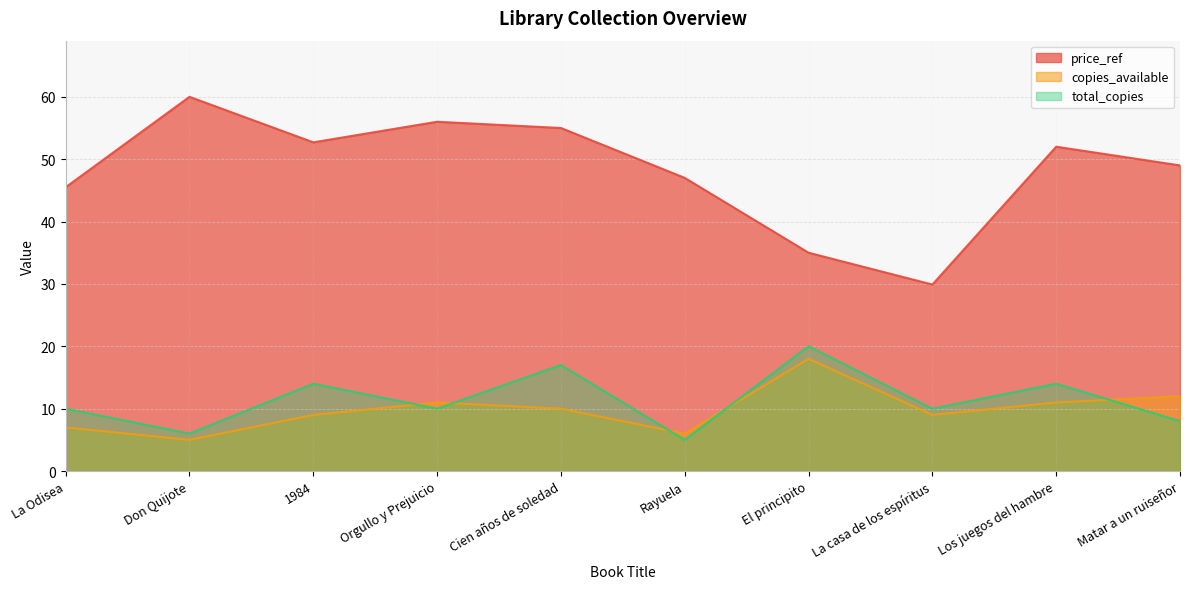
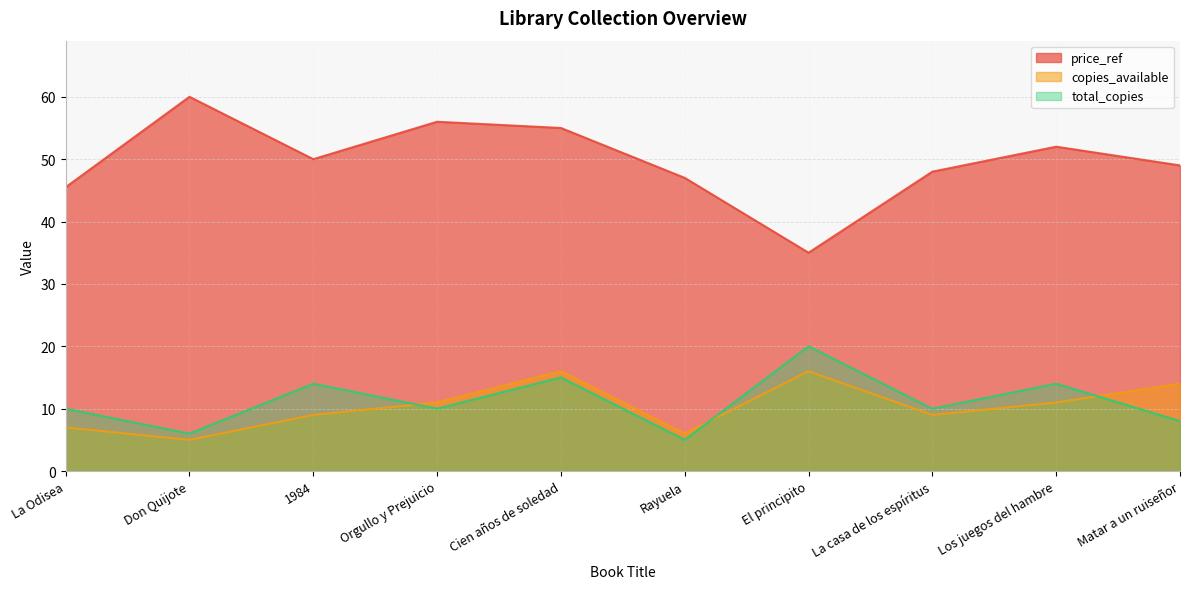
price_ref, 1984: 53 -> 50
copies_available, Cien años de soledad: 10 -> 16
total_copies, Cien años de soledad: 17 -> 15
copies_available, El principito: 18 -> 16
price_ref, La casa de los espíritus: 30 -> 48
copies_available, Matar a un ruiseñor: 12 -> 14
